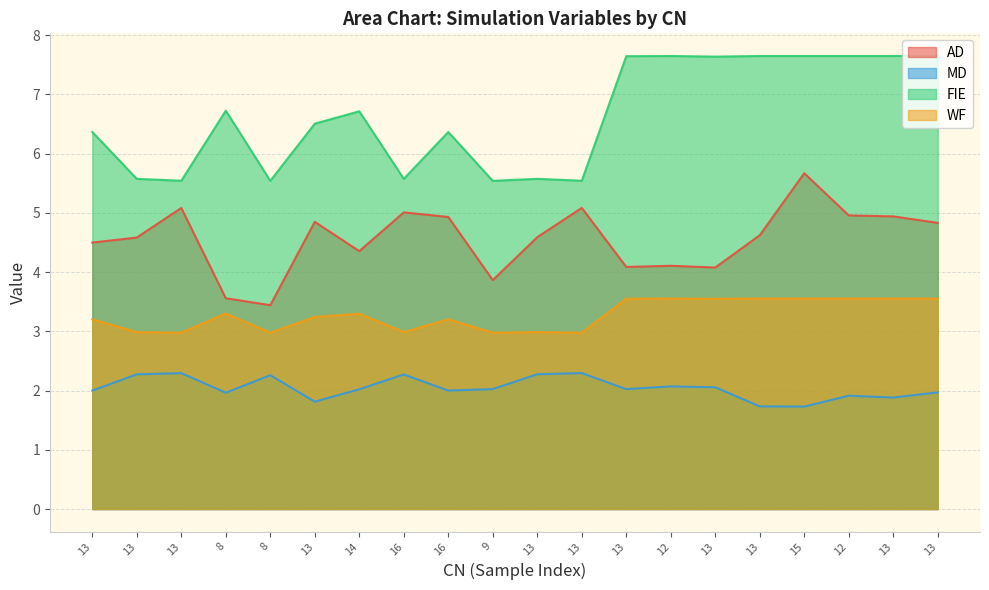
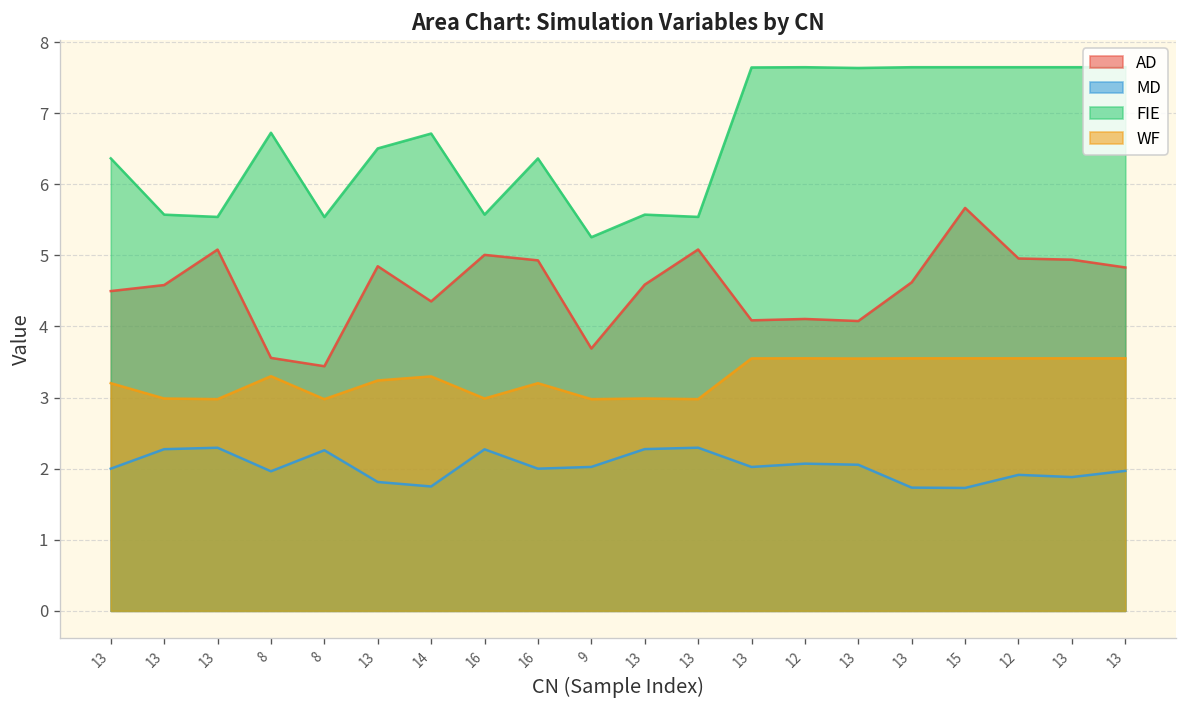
MD, 14: 2.0 -> 1.7
AD, 9: 3.9 -> 3.7
FIE, 9: 5.5 -> 5.3
